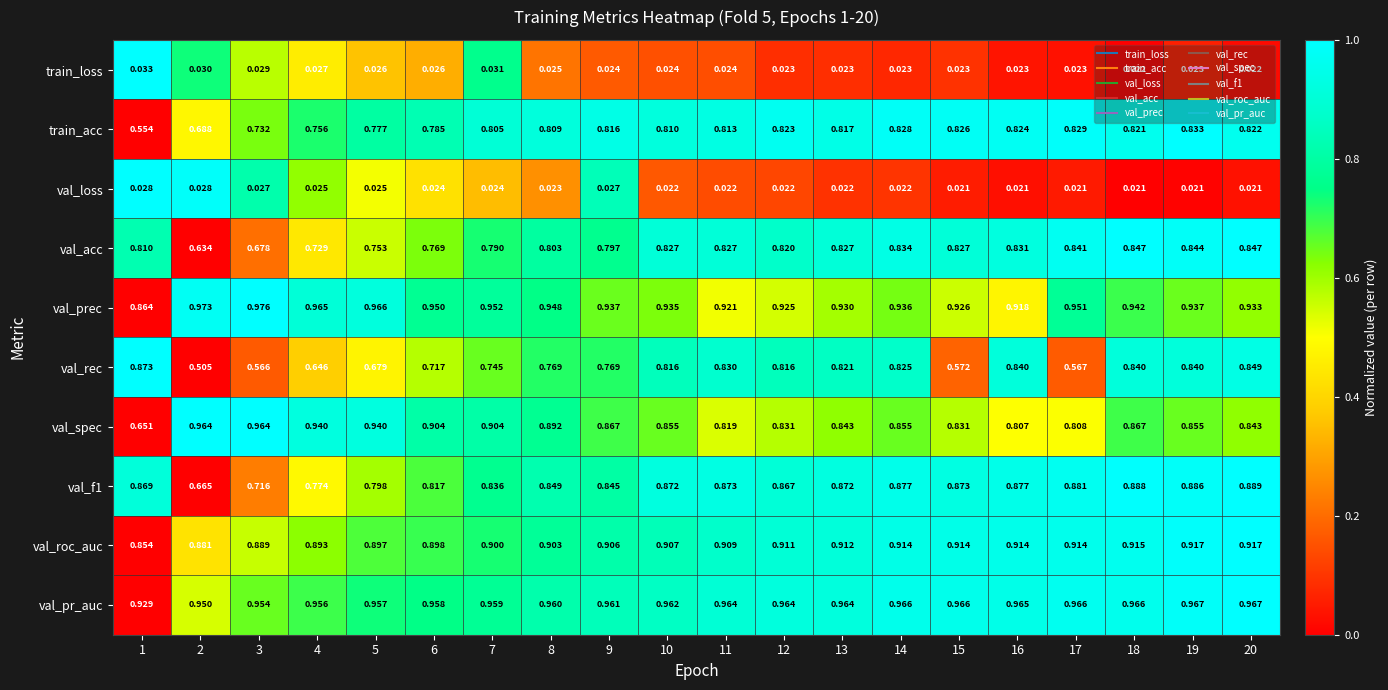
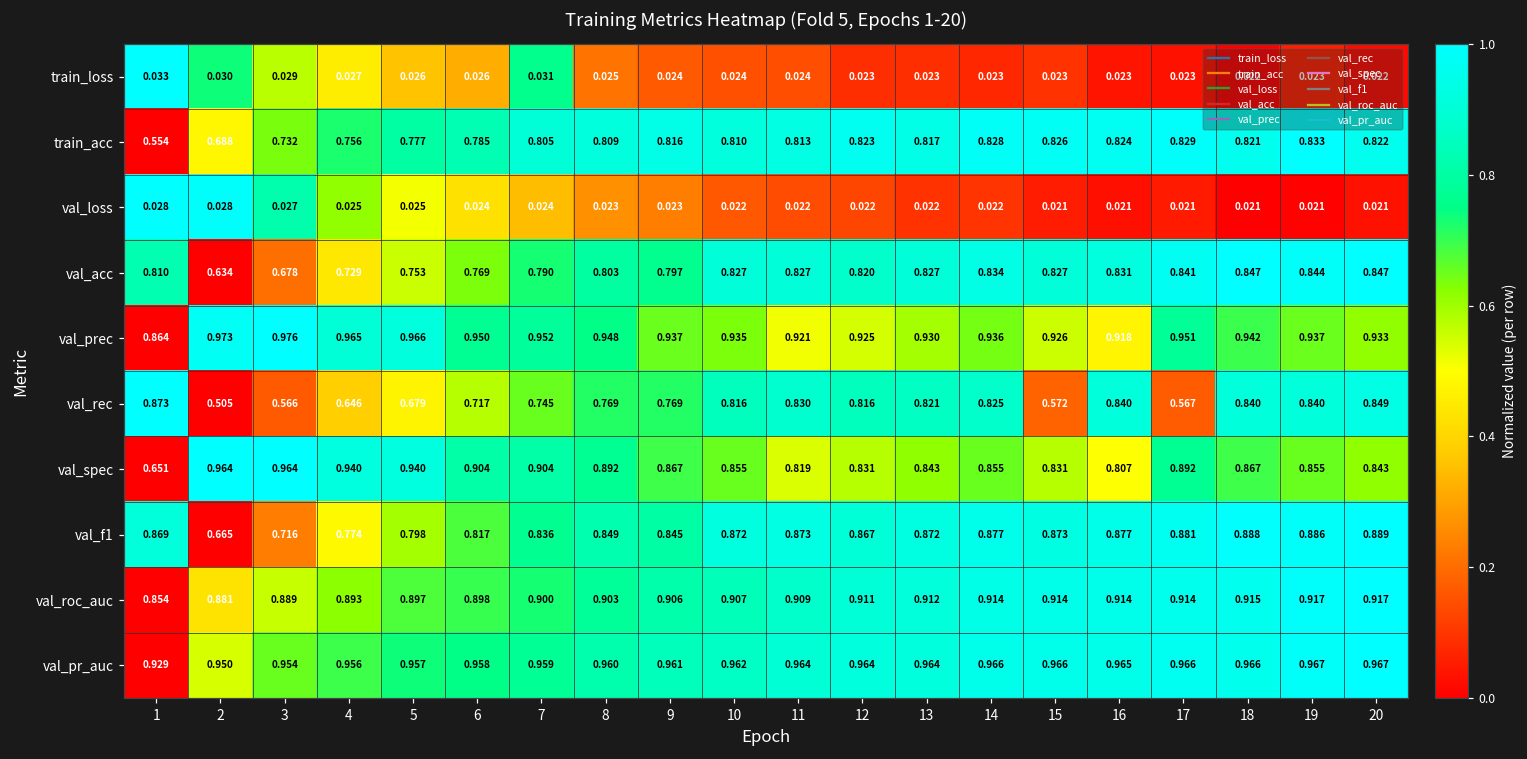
val_loss, 9: 0.027 -> 0.023
val_spec, 17: 0.808 -> 0.892
